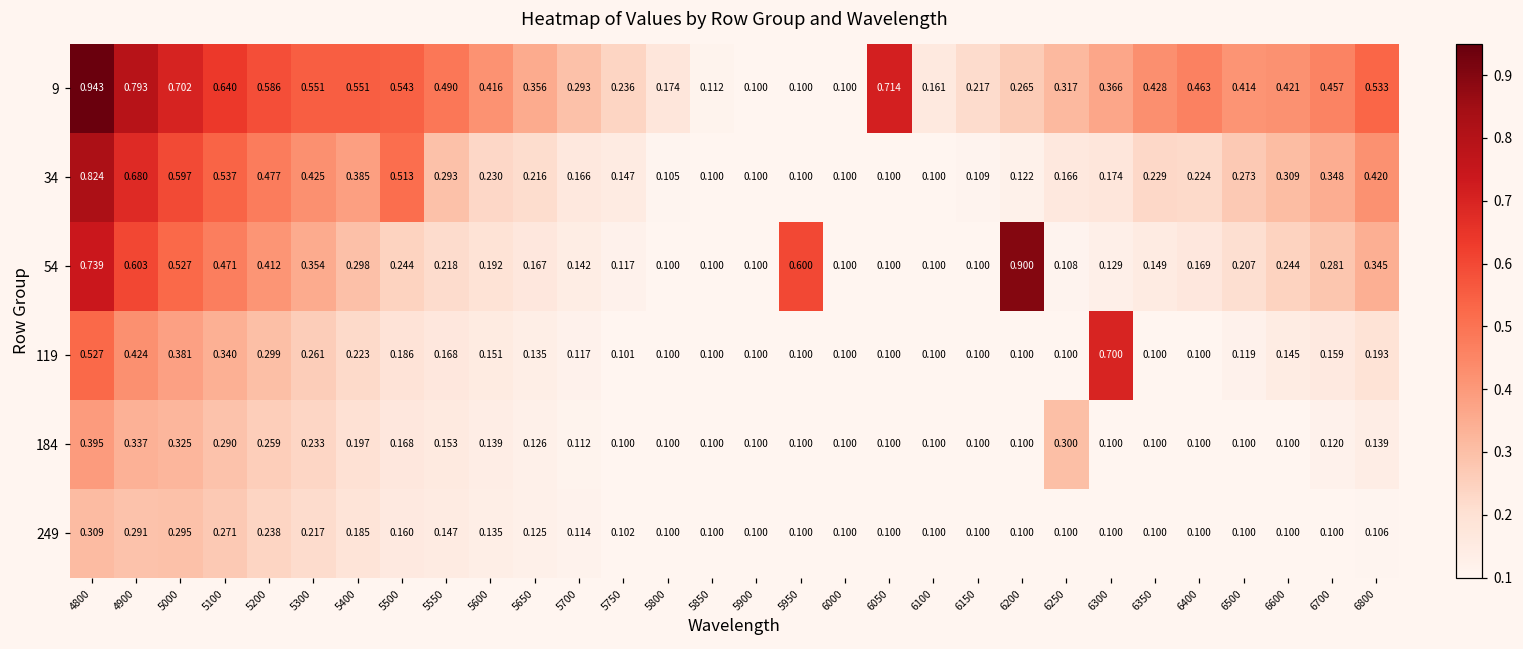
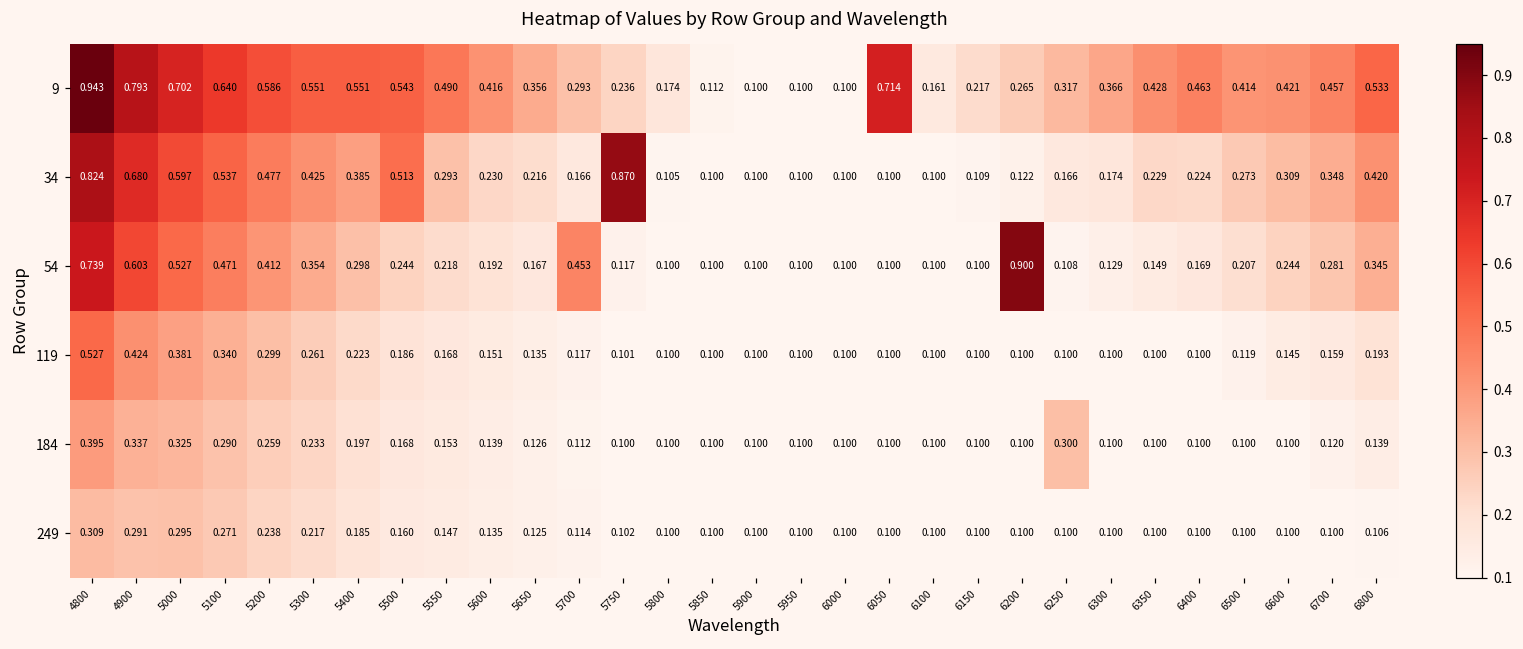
34, 5750: 0.147 -> 0.870
54, 5700: 0.142 -> 0.453
54, 5950: 0.600 -> 0.100
119, 6300: 0.700 -> 0.100
